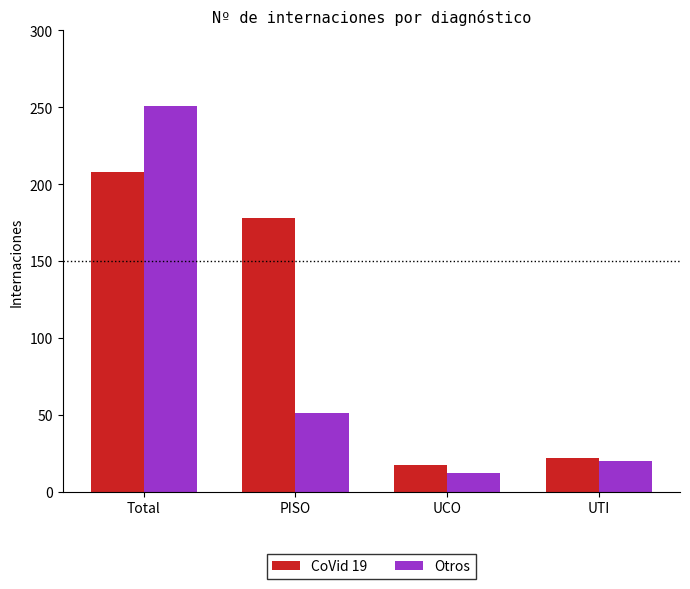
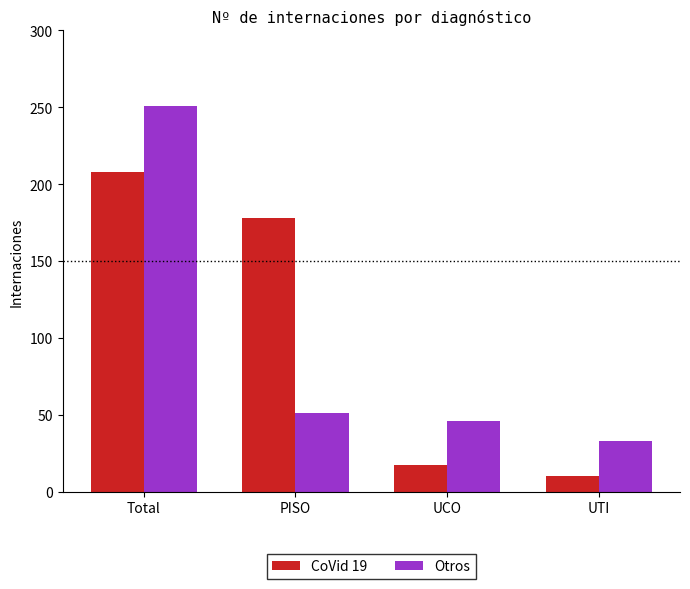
Otros, UCO: 12 -> 46
CoVid 19, UTI: 22 -> 10
Otros, UTI: 20 -> 33
